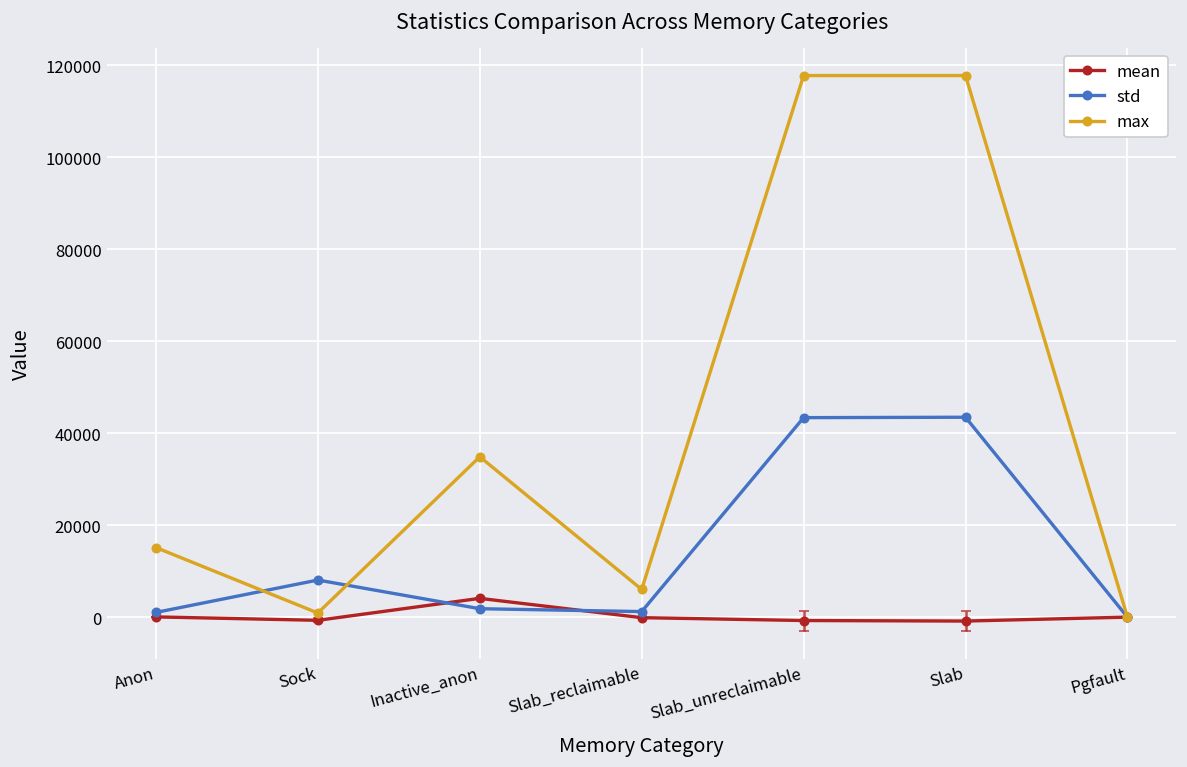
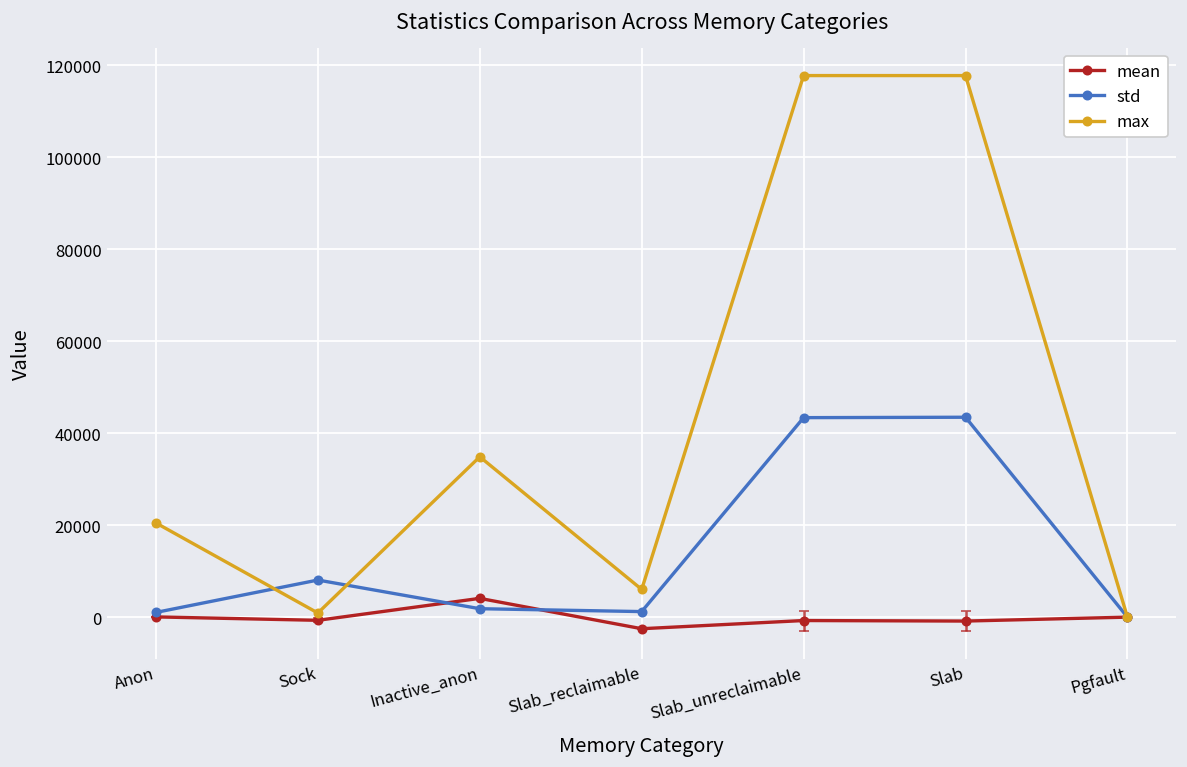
max, Anon: 15000 -> 20000
mean, Slab_reclaimable: 0 -> -3000
